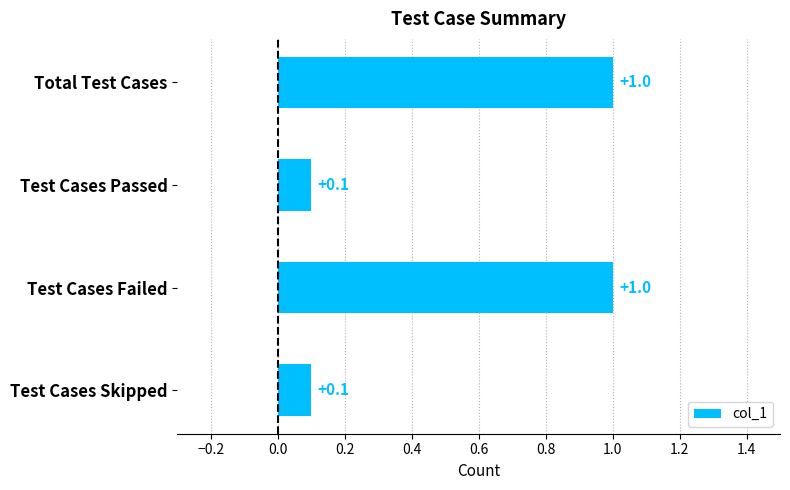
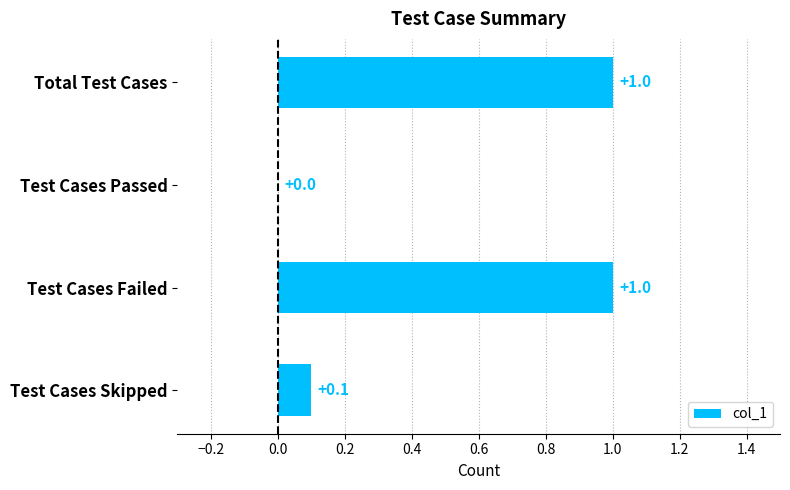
Test Cases Passed: +0.1 -> +0.0
